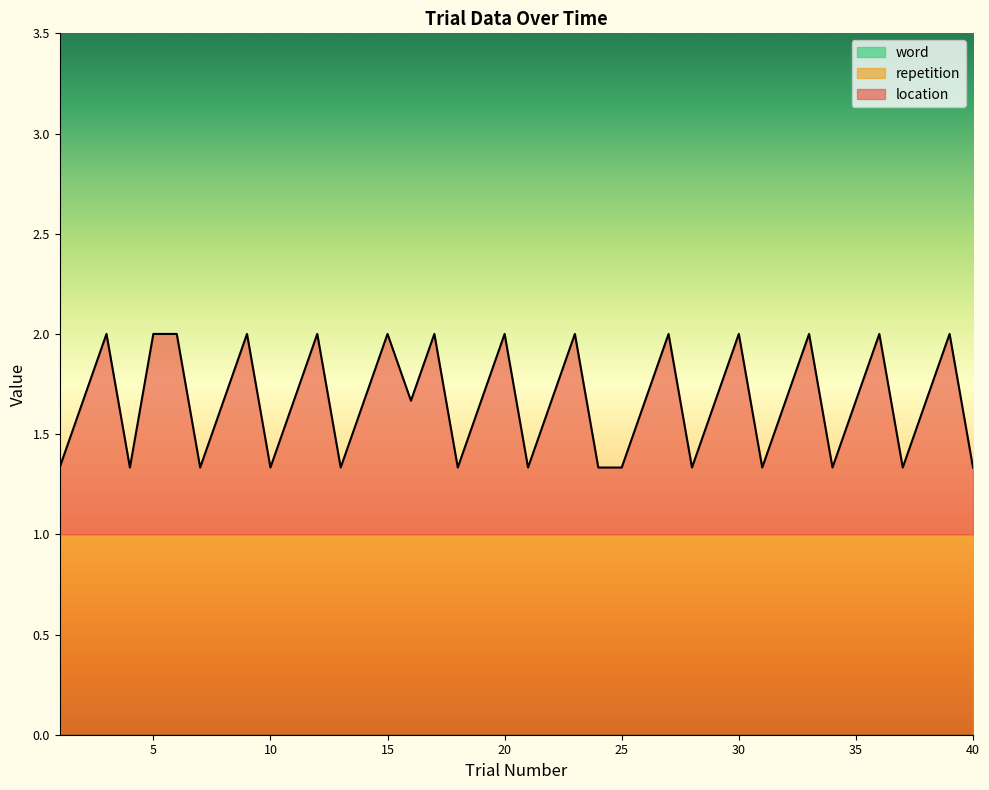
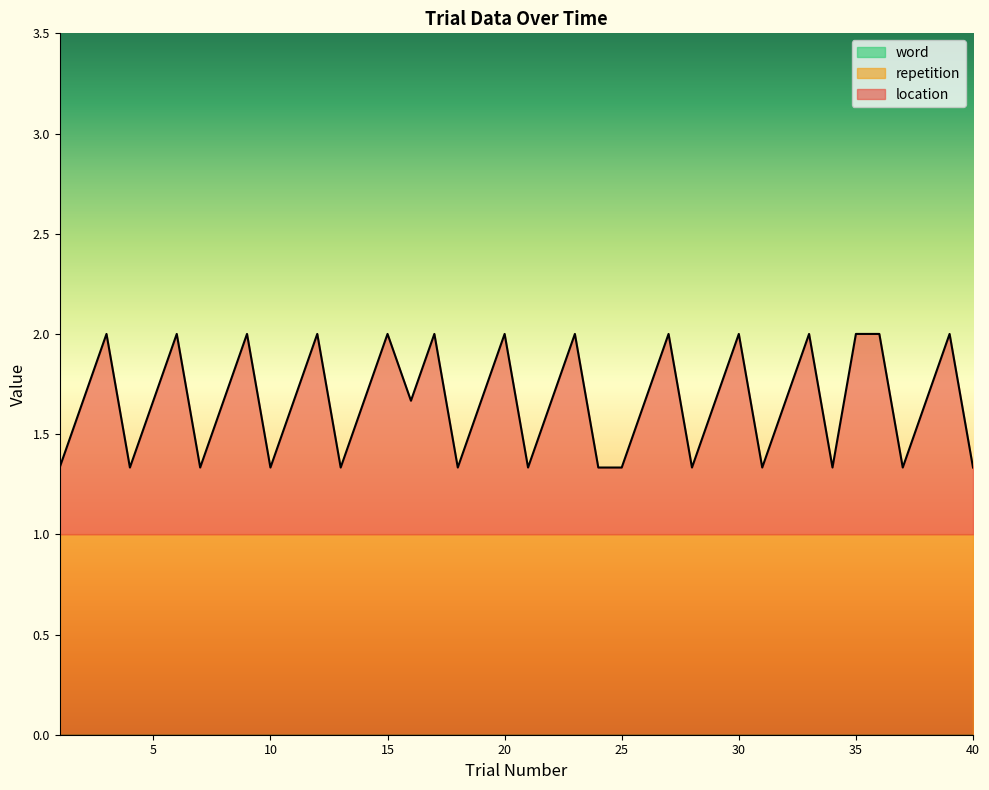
location, 5: 2.00 -> 1.67
location, 35: 1.67 -> 2.00
